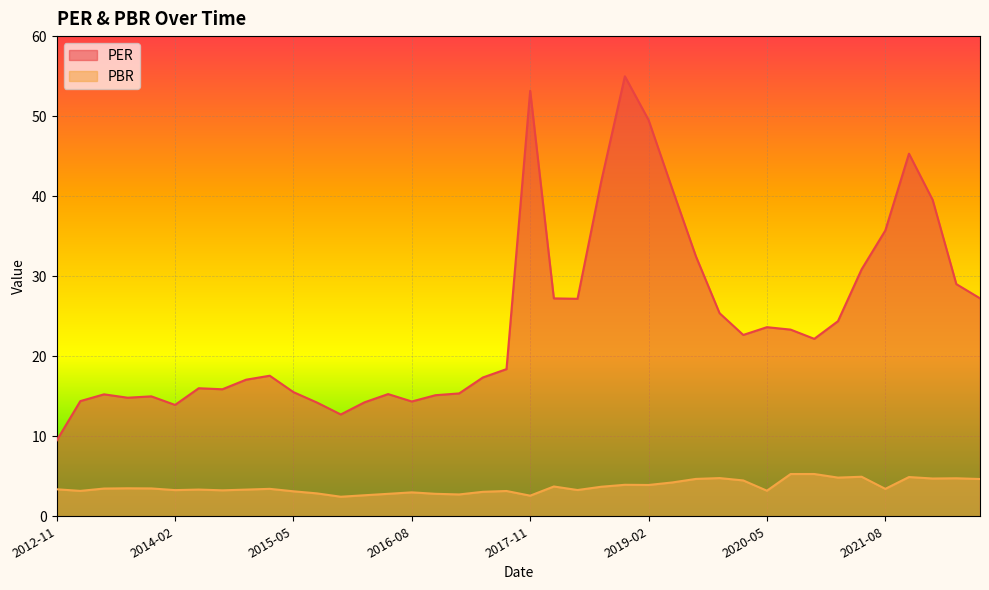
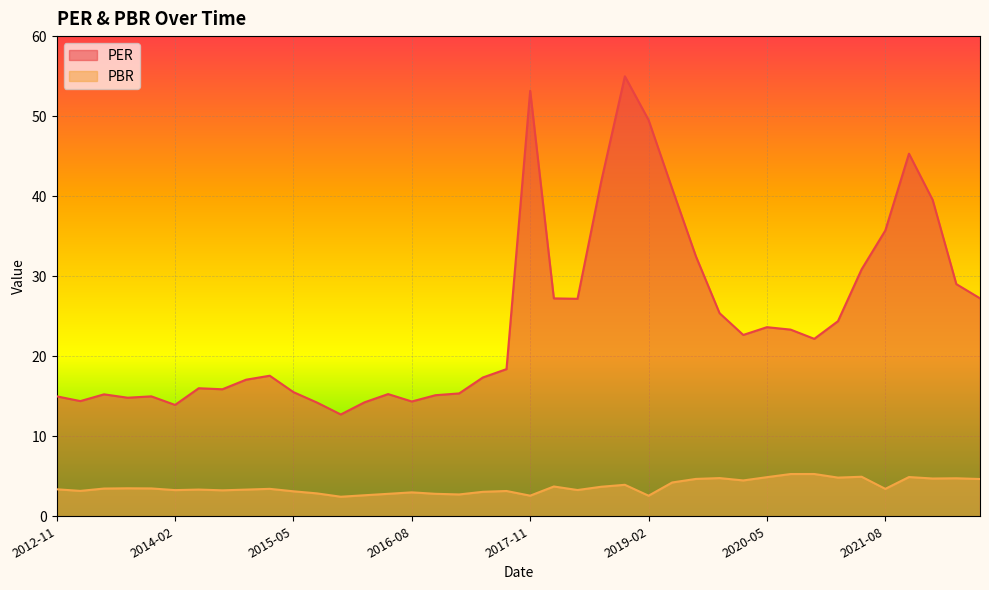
PER, 2012-11: 9 -> 15
PBR, 2019-02: 4 -> 3
PBR, 2020-05: 3 -> 5
